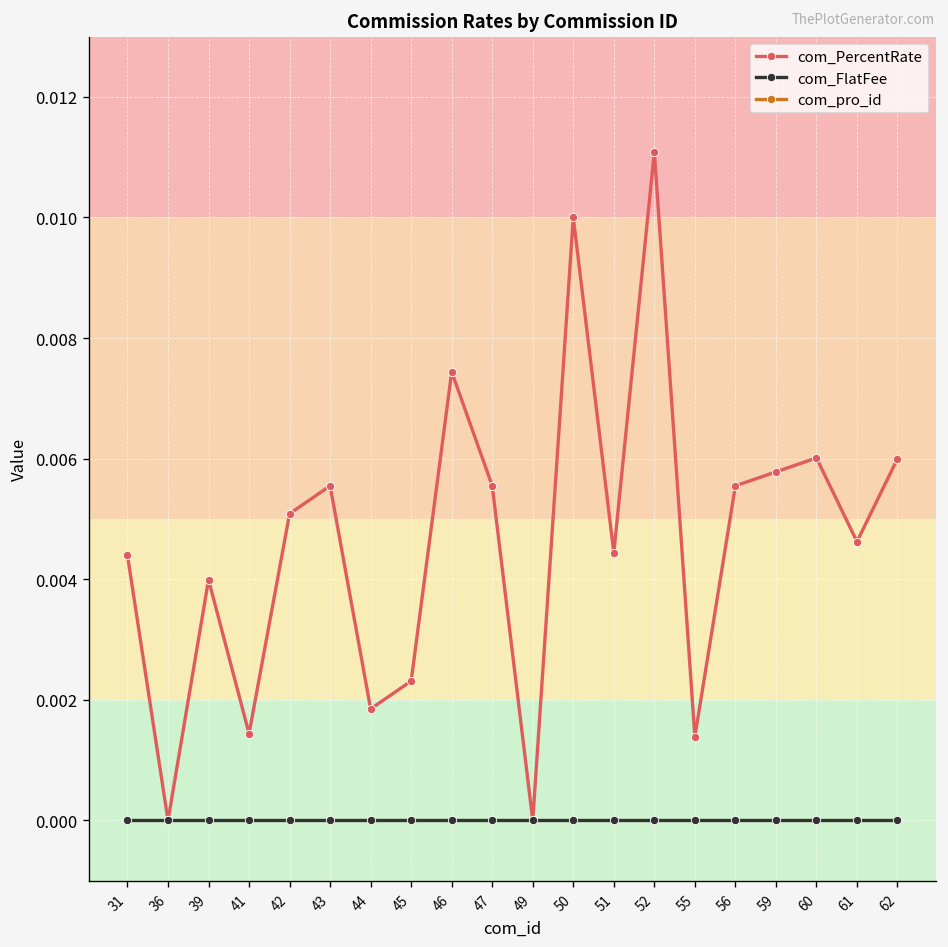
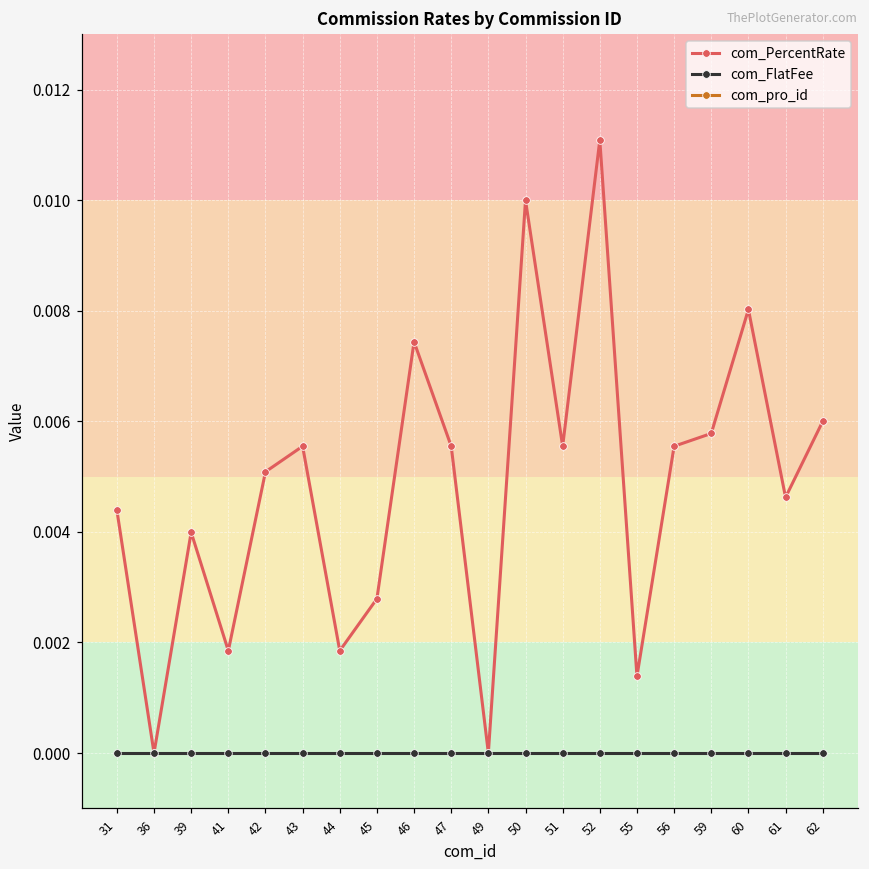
com_PercentRate, 41: 0.0014 -> 0.0019
com_PercentRate, 45: 0.0023 -> 0.0028
com_PercentRate, 51: 0.0044 -> 0.0056
com_PercentRate, 60: 0.0060 -> 0.0080
